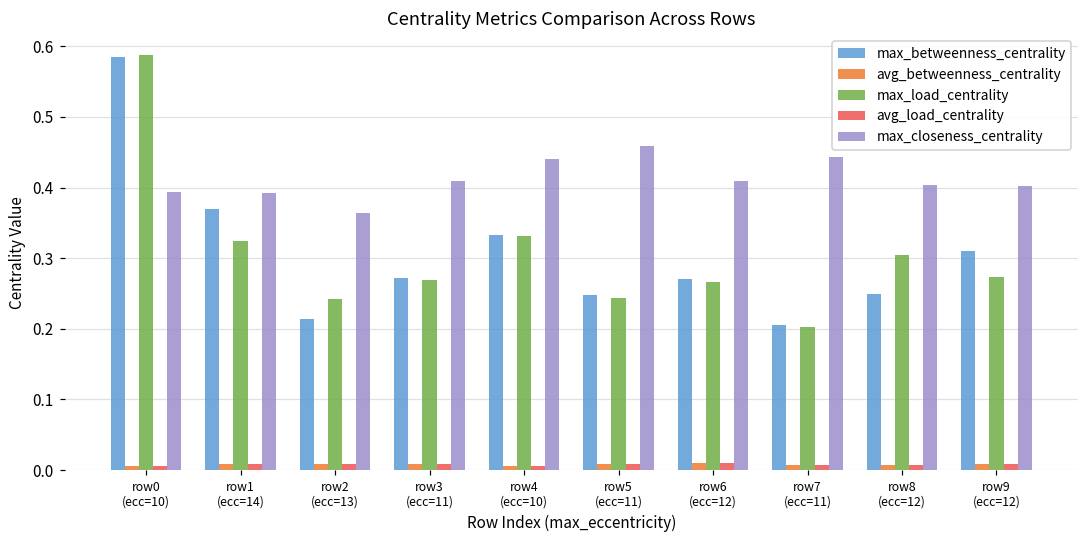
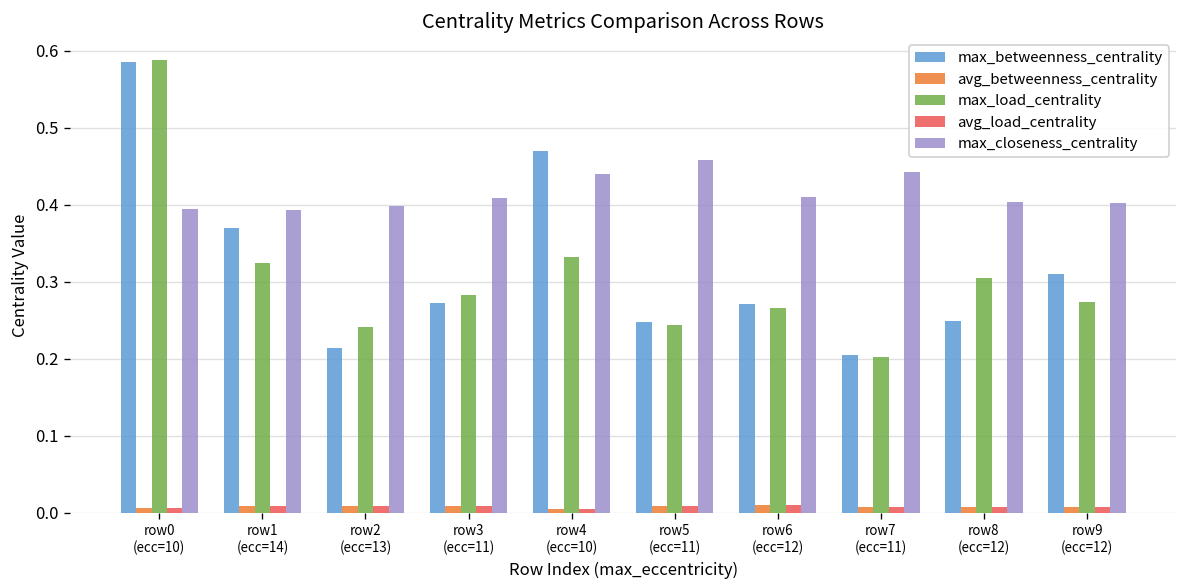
max_closeness_centrality, row2 (ecc=13): 0.36 -> 0.40
max_load_centrality, row3 (ecc=11): 0.27 -> 0.28
max_betweenness_centrality, row4 (ecc=10): 0.33 -> 0.47
